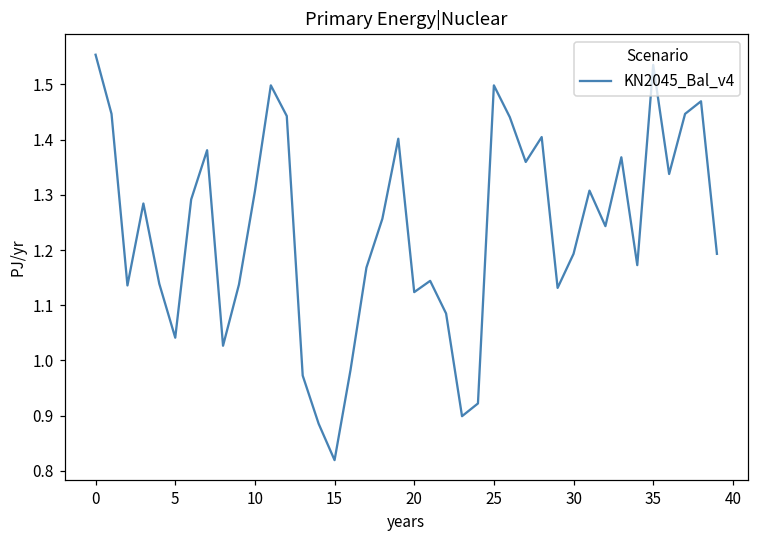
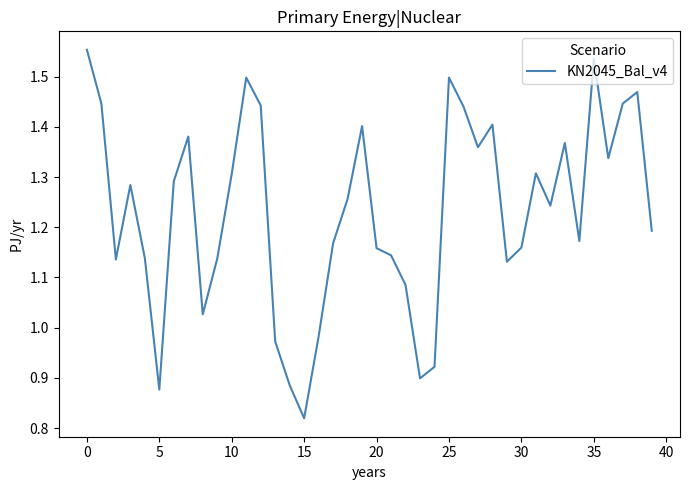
5: 1.04 -> 0.88
20: 1.12 -> 1.16
30: 1.19 -> 1.16
